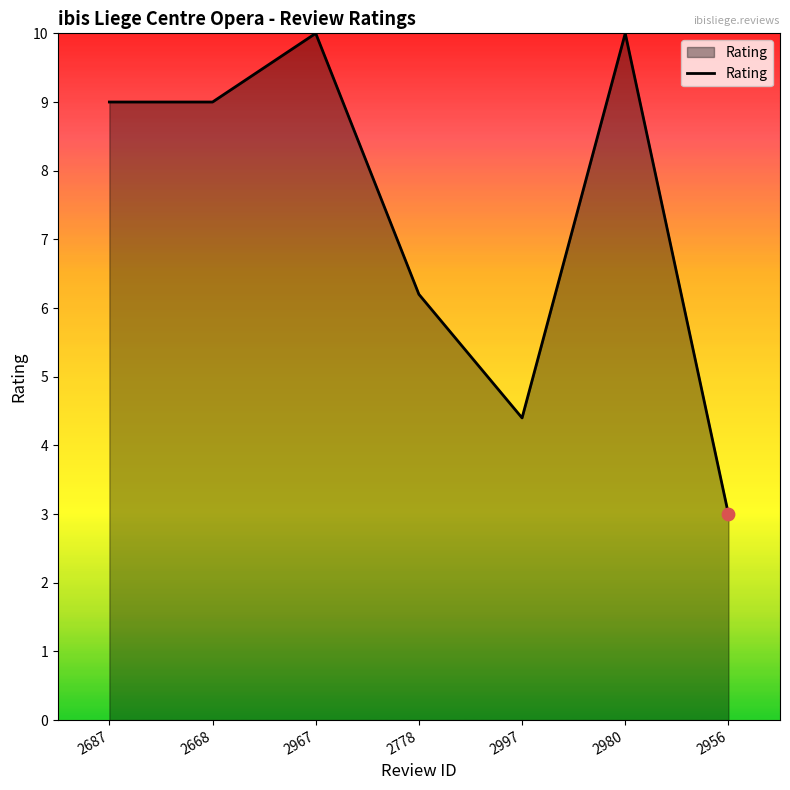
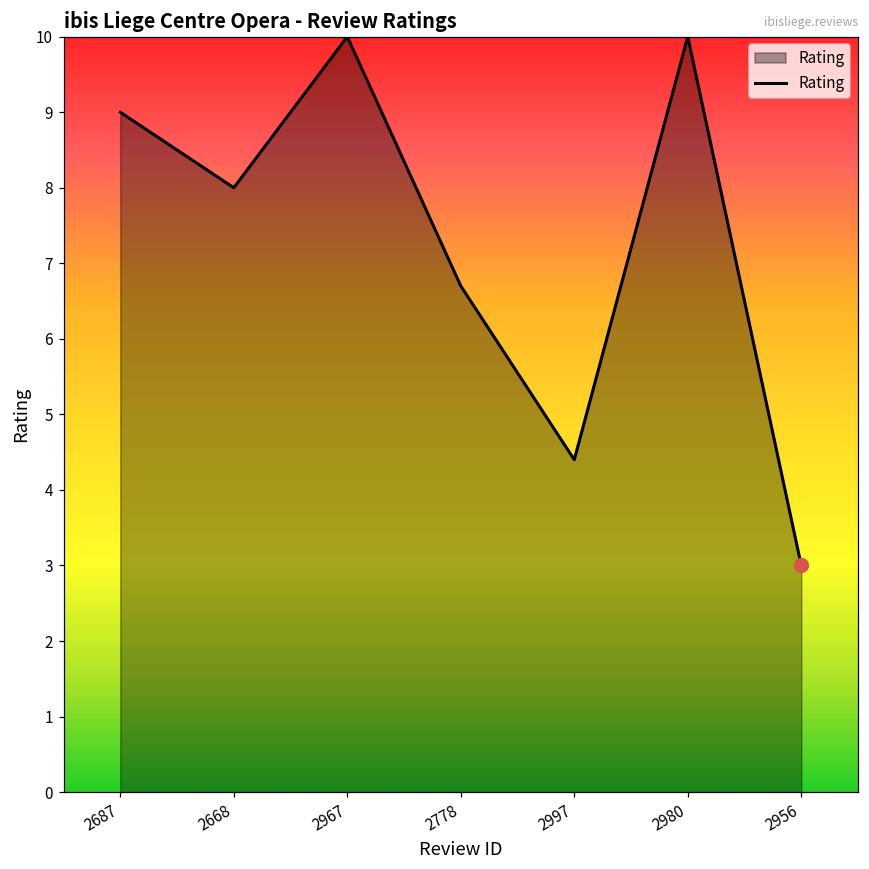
Rating, 2668: 9 -> 8
Rating, 2778: 6.2 -> 6.7
